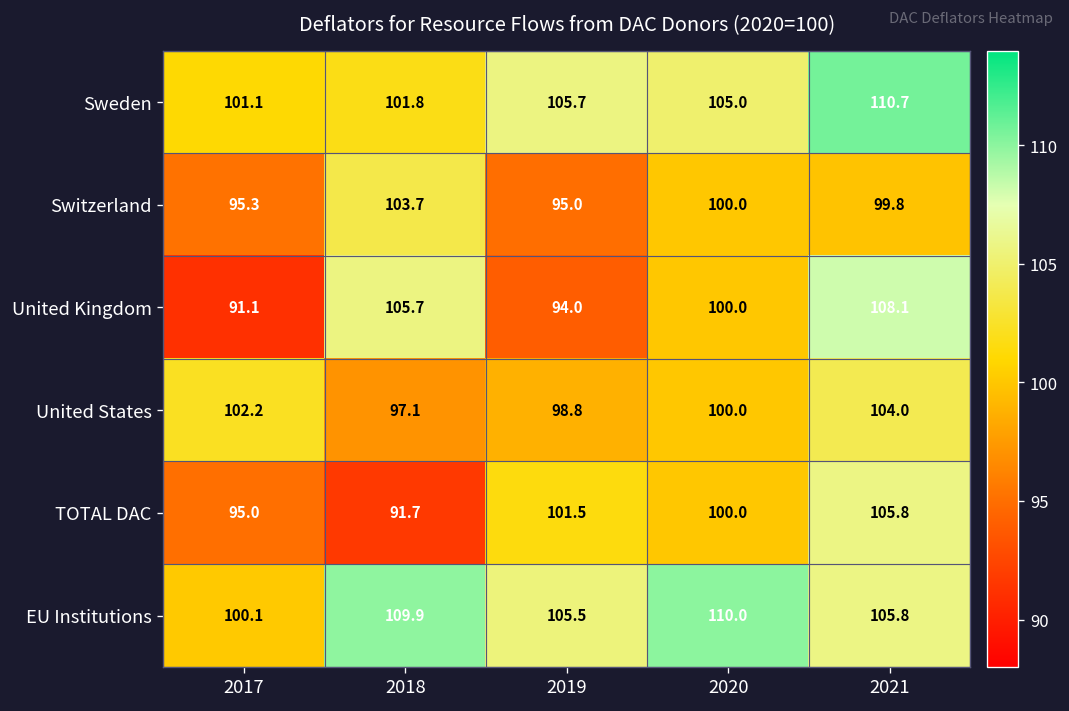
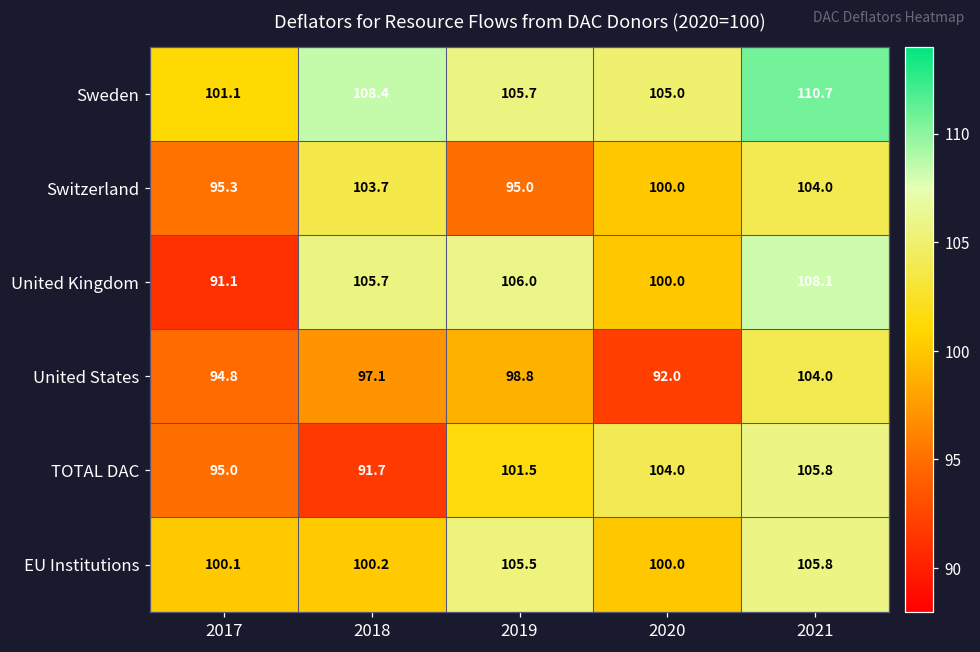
Sweden, 2018: 101.8 -> 108.4
Switzerland, 2021: 99.8 -> 104.0
United Kingdom, 2019: 94.0 -> 106.0
United States, 2017: 102.2 -> 94.8
United States, 2020: 100.0 -> 92.0
TOTAL DAC, 2020: 100.0 -> 104.0
EU Institutions, 2018: 109.9 -> 100.2
EU Institutions, 2020: 110.0 -> 100.0
